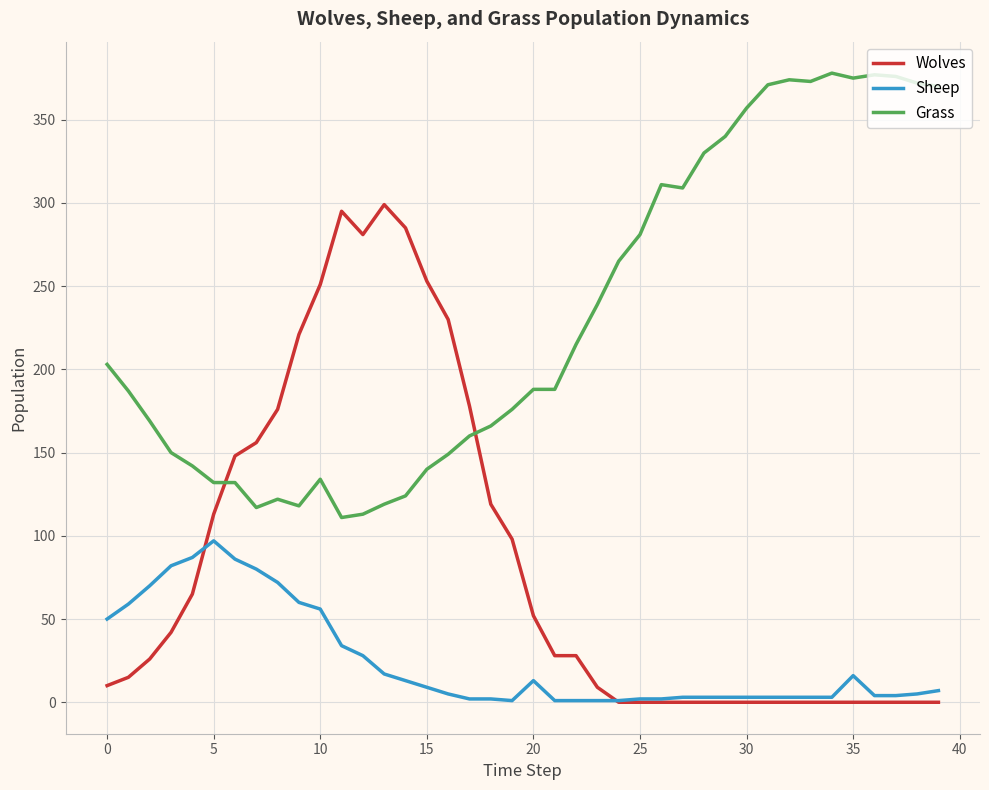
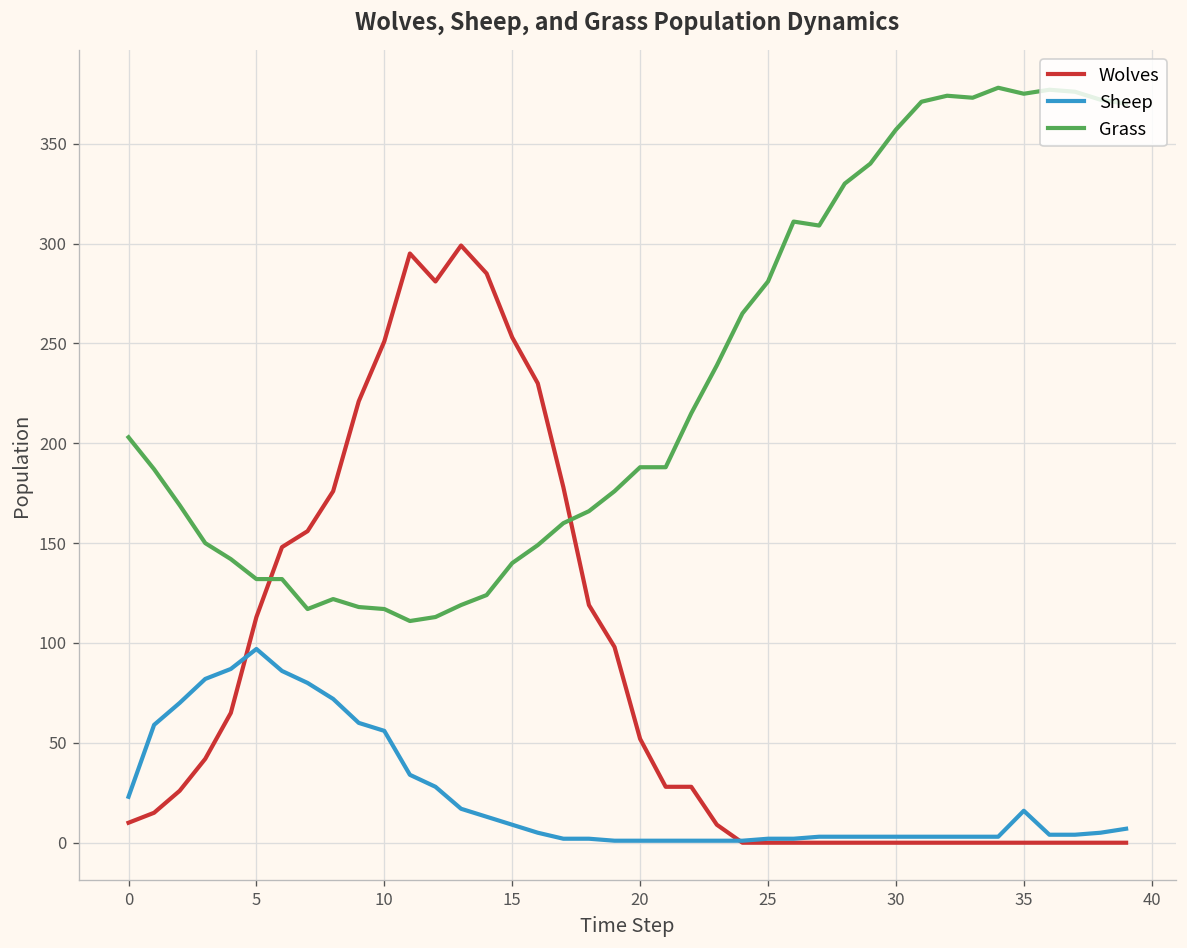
Sheep, 0: 50 -> 23
Grass, 10: 134 -> 117
Sheep, 20: 13 -> 1
